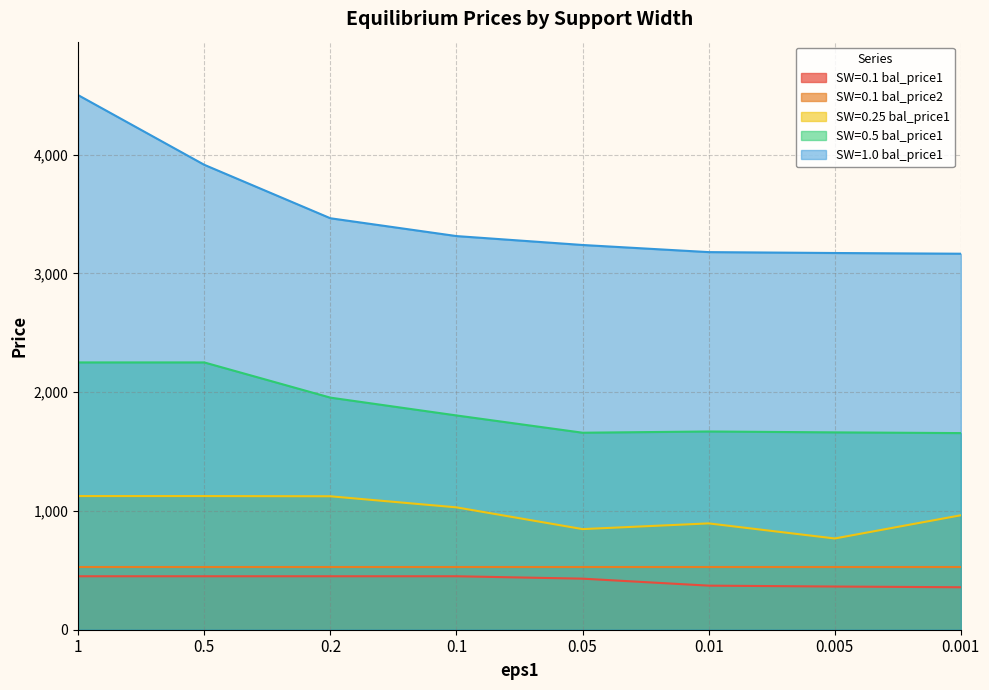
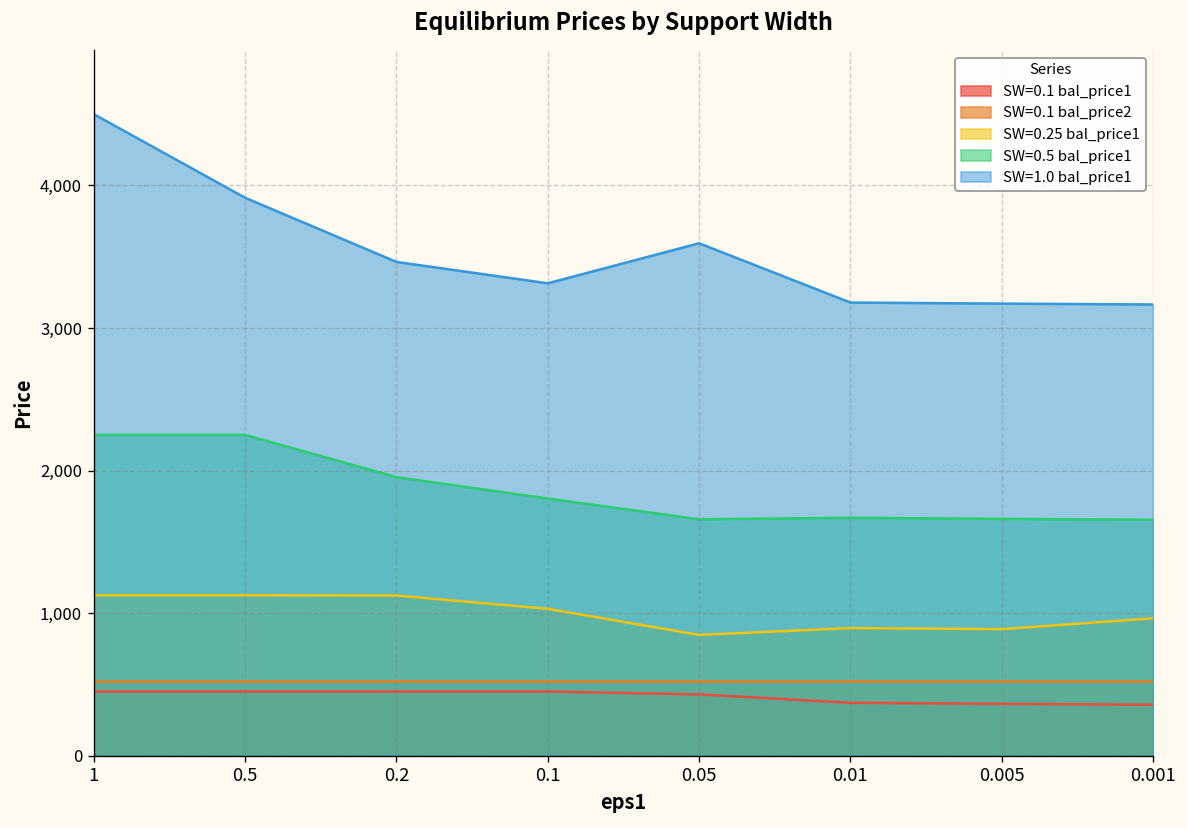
SW=1.0 bal_price1, 0.05: 3,240 -> 3,590
SW=0.25 bal_price1, 0.005: 770 -> 890
